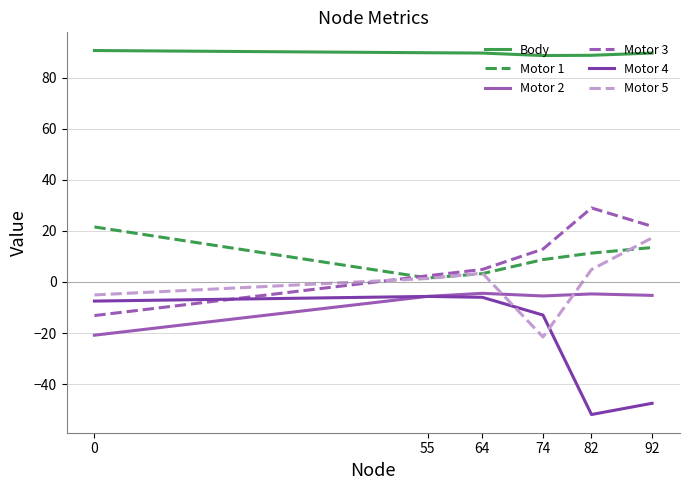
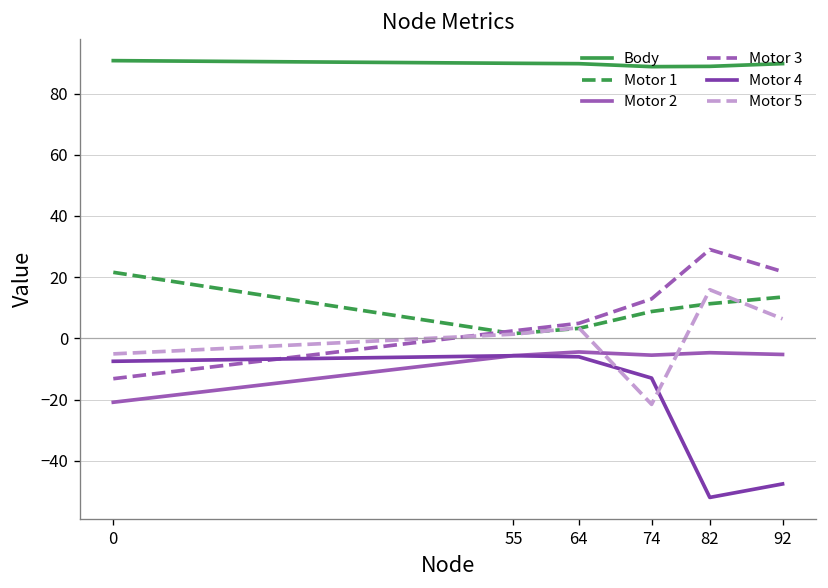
Motor 5, 82: 5 -> 16
Motor 5, 92: 17 -> 6
